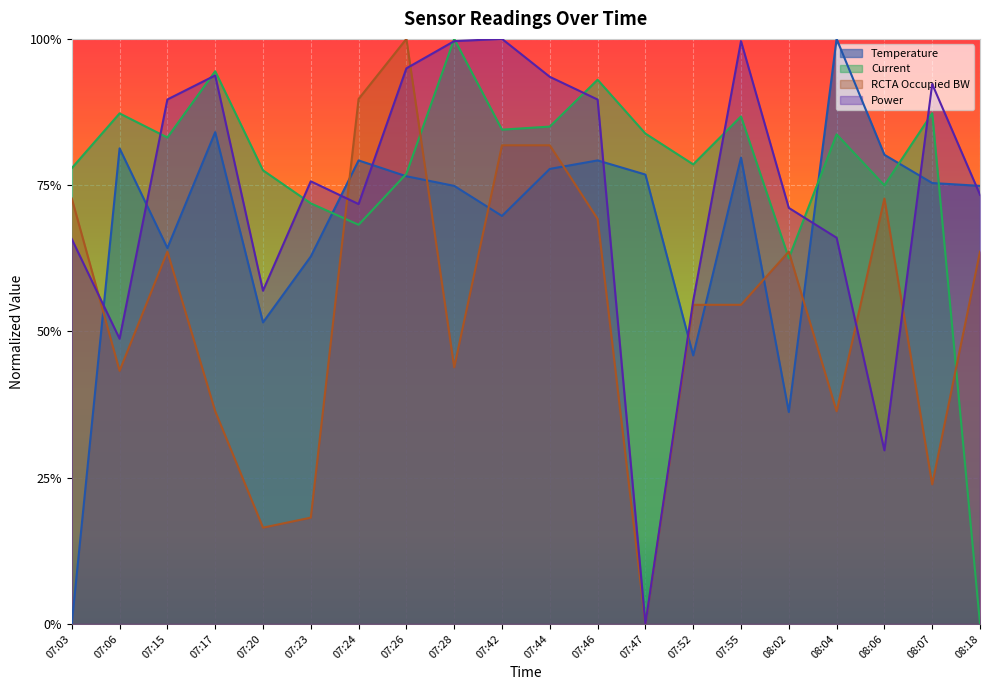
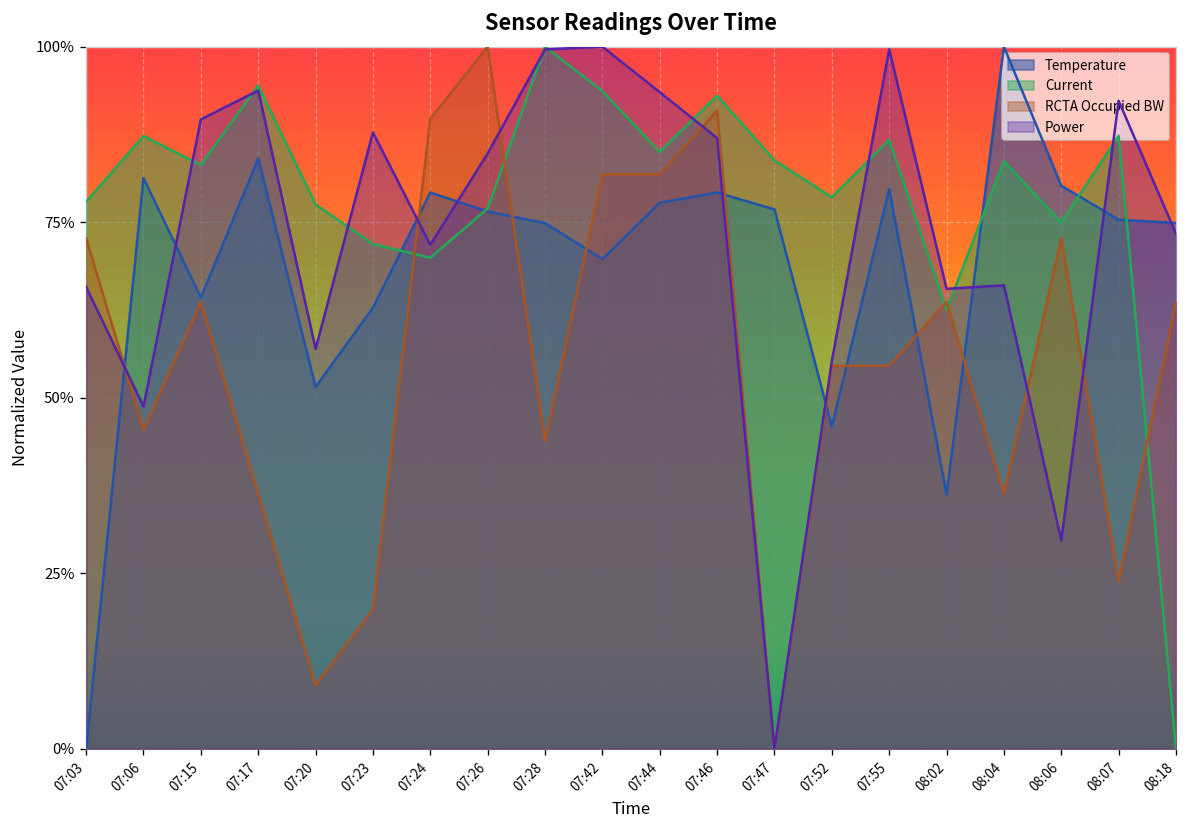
RCTA Occupied BW, 07:06: 43% -> 45%
RCTA Occupied BW, 07:20: 16% -> 9%
RCTA Occupied BW, 07:23: 18% -> 20%
Power, 07:23: 76% -> 88%
Current, 07:24: 68% -> 70%
Power, 07:26: 95% -> 85%
Current, 07:42: 84% -> 94%
RCTA Occupied BW, 07:46: 69% -> 91%
Power, 07:46: 90% -> 87%
Power, 08:02: 71% -> 66%
